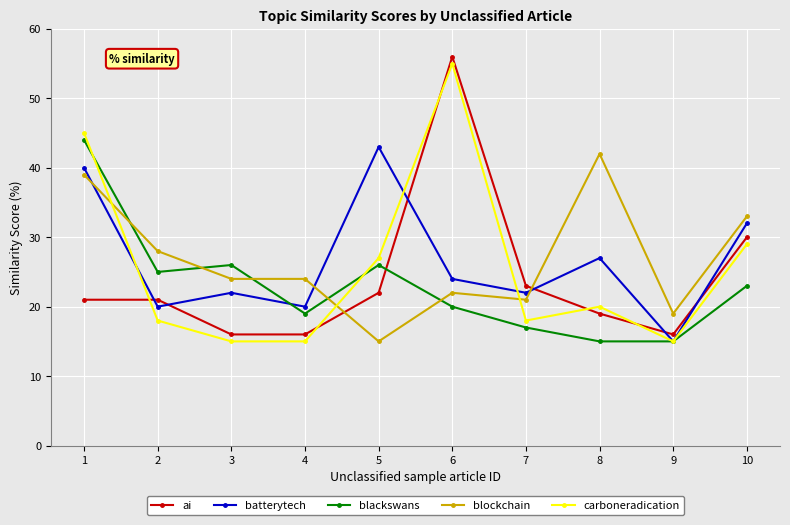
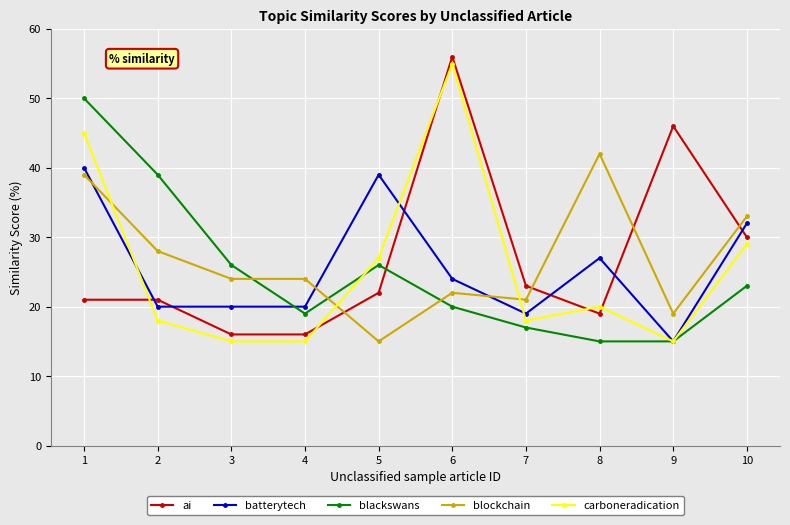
blackswans, 1: 44 -> 50
blackswans, 2: 25 -> 39
batterytech, 3: 22 -> 20
batterytech, 5: 43 -> 39
batterytech, 7: 22 -> 19
ai, 9: 16 -> 46
